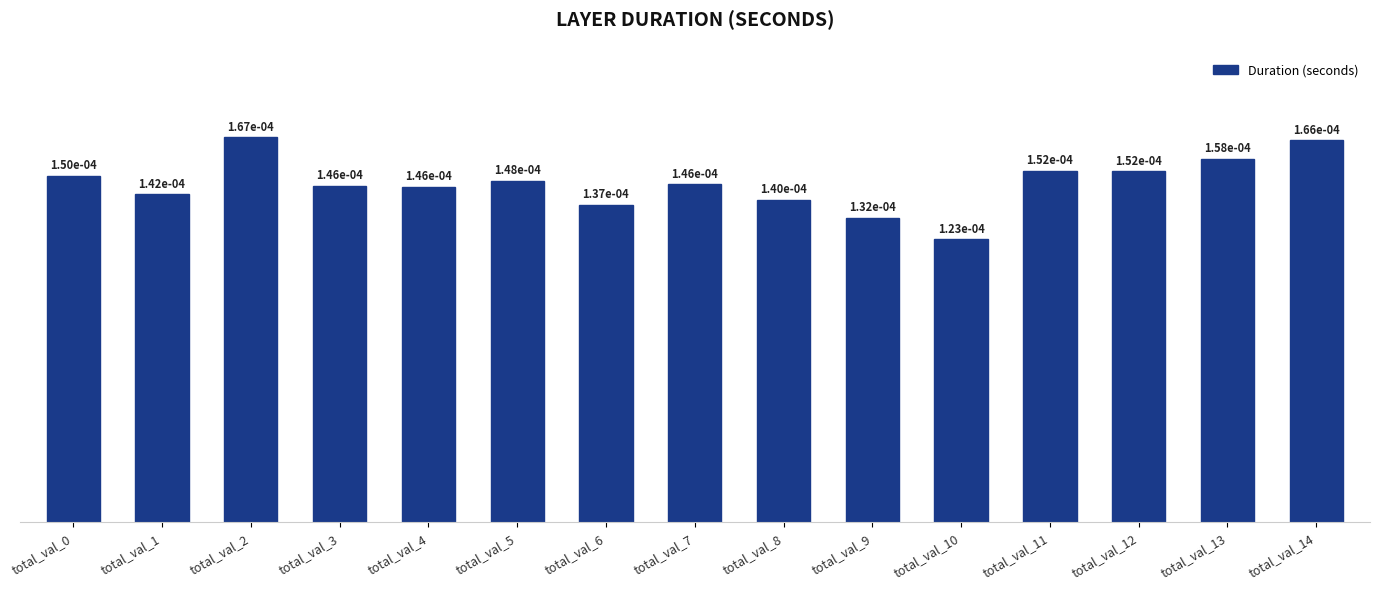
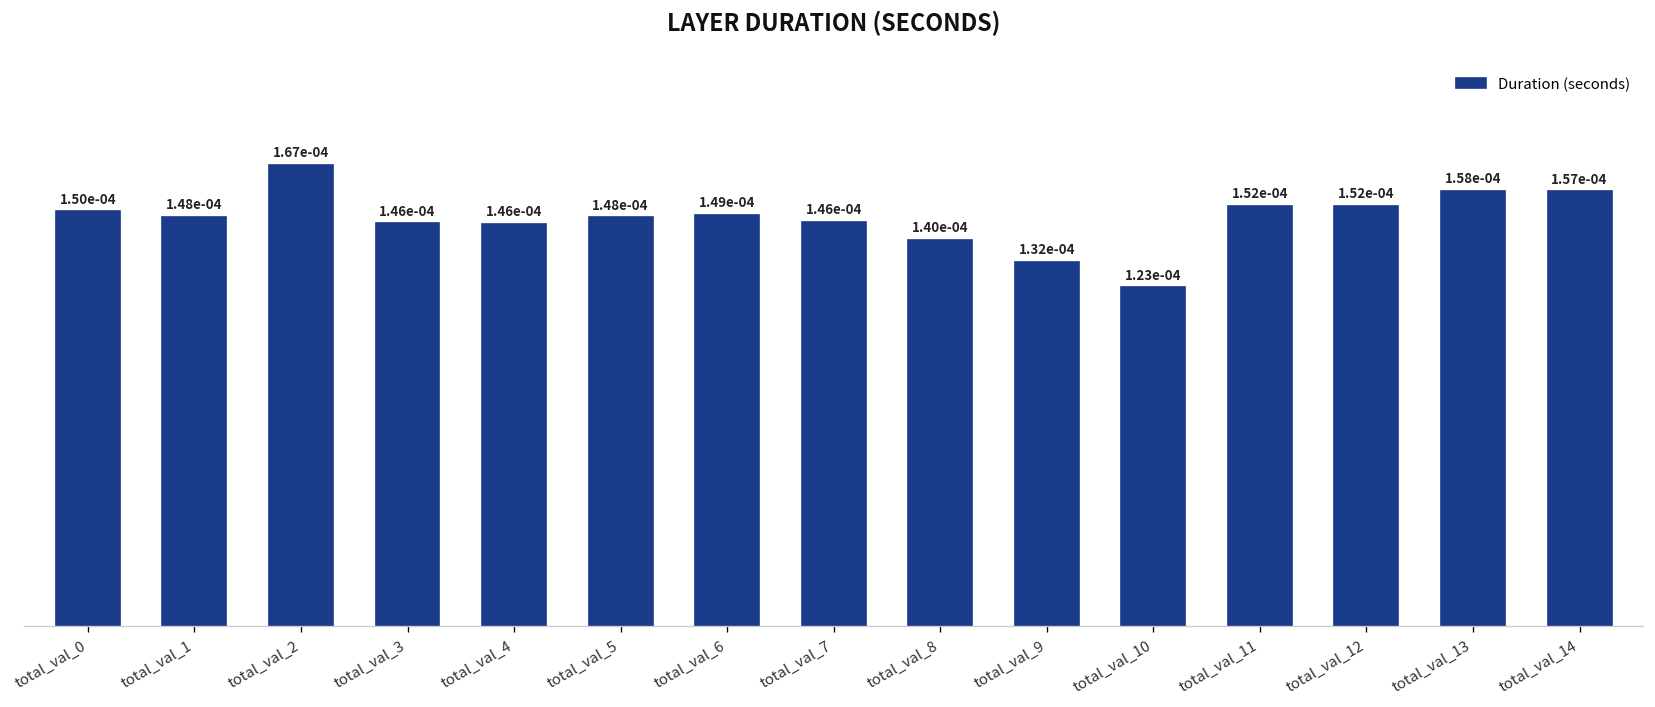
total_val_1: 1.42e-04 -> 1.48e-04
total_val_6: 1.37e-04 -> 1.49e-04
total_val_14: 1.66e-04 -> 1.57e-04
